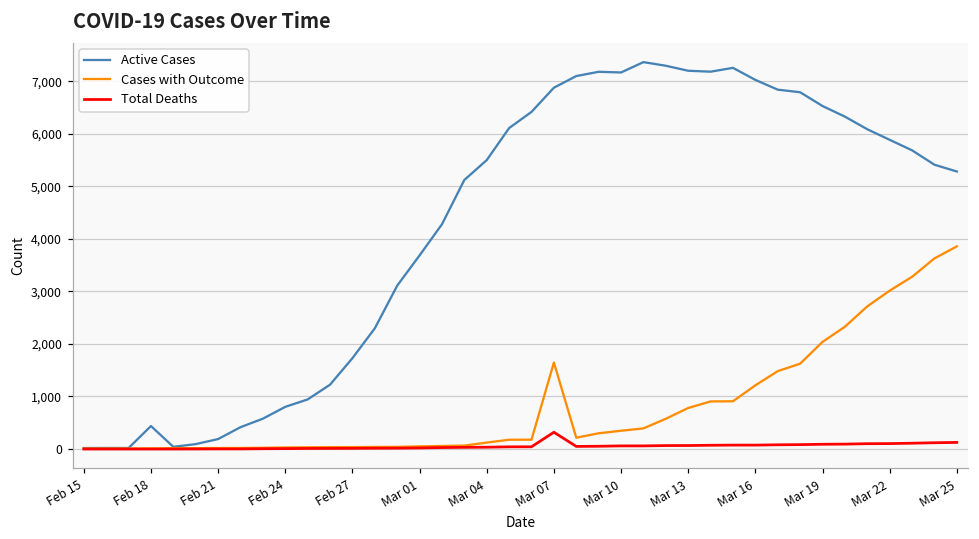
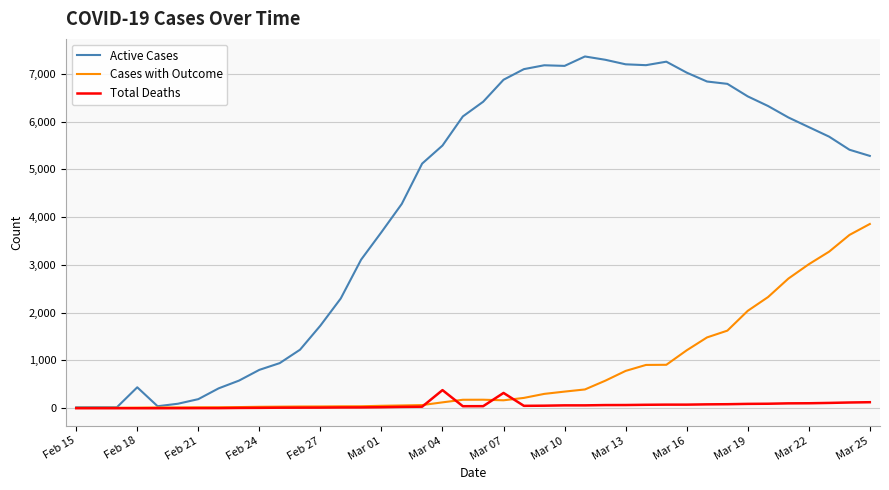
Total Deaths, Mar 04: 0 -> 400
Cases with Outcome, Mar 07: 1,600 -> 200
